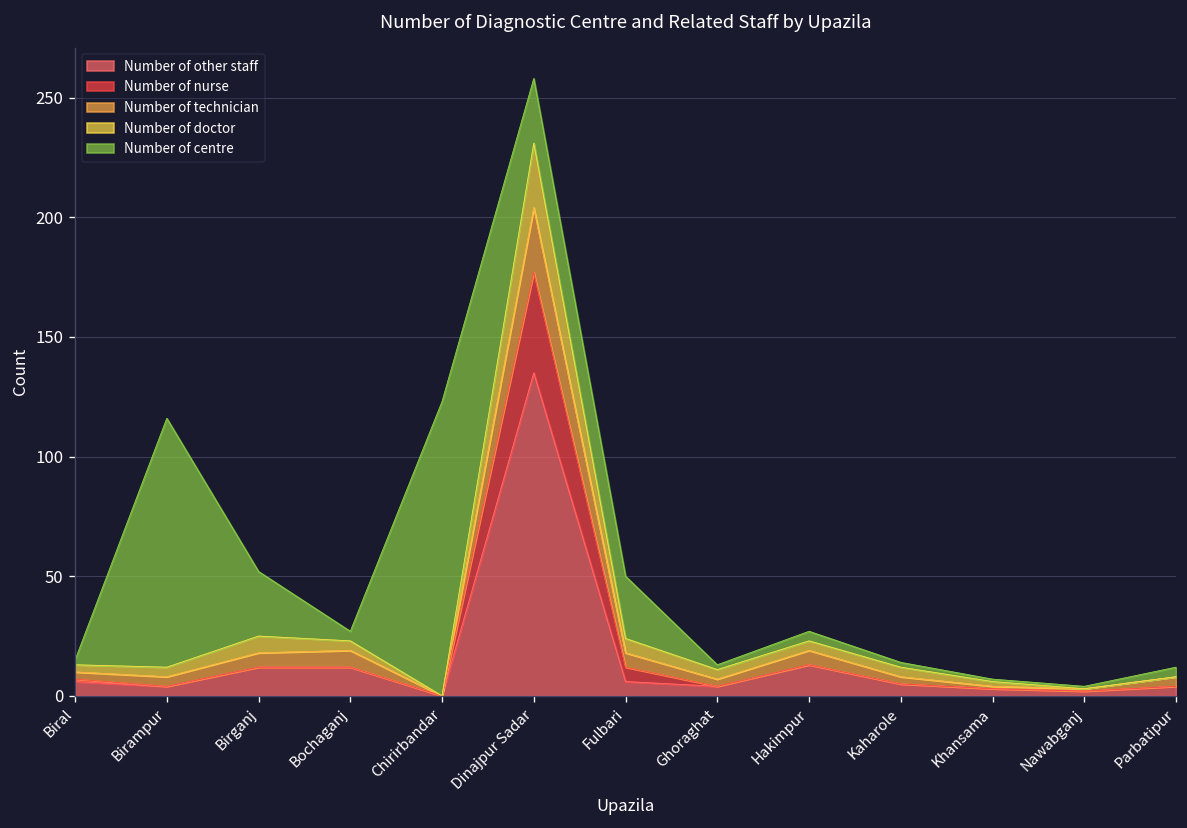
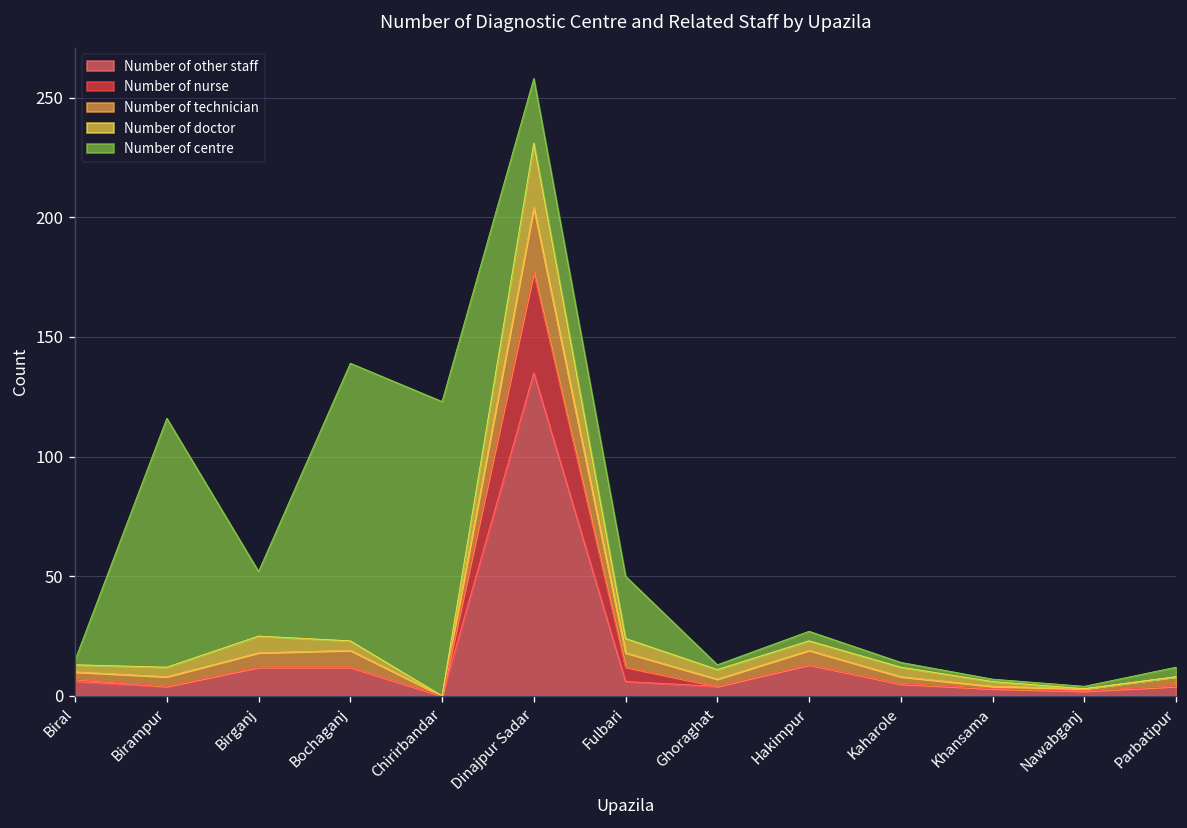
Number of centre, Bochaganj: 4 -> 116
